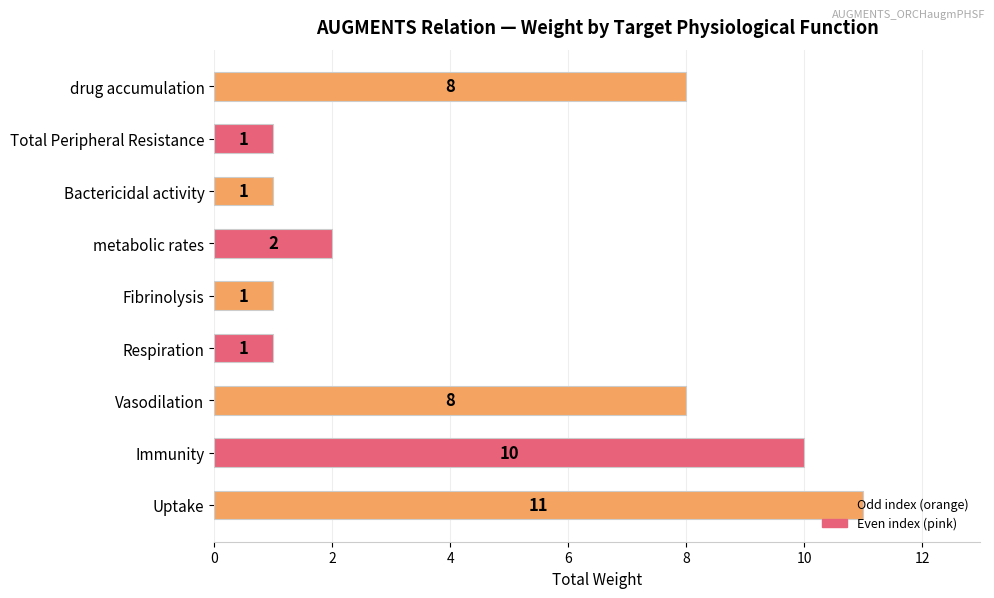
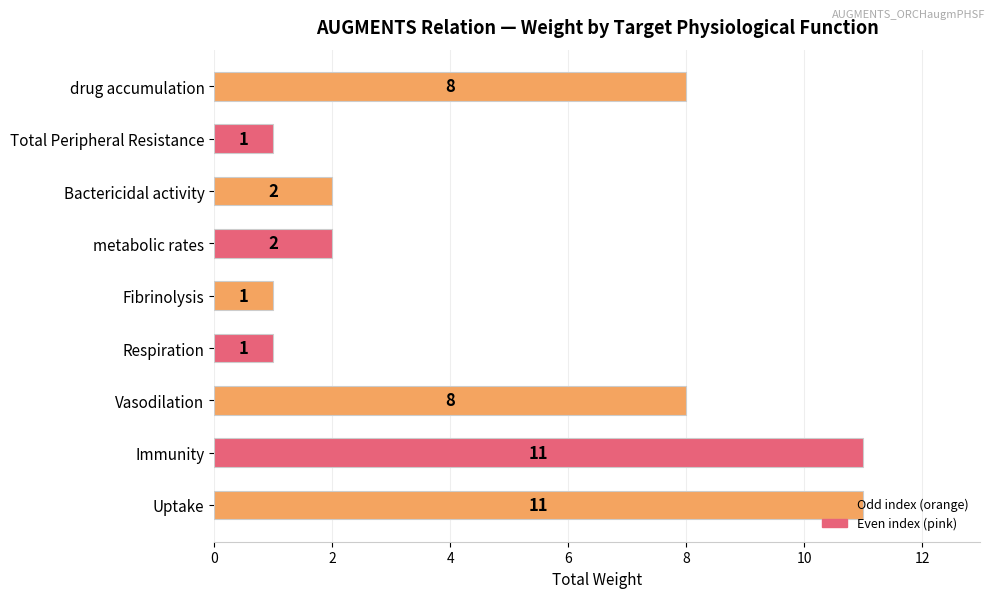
Bactericidal activity: 1 -> 2
Immunity: 10 -> 11
